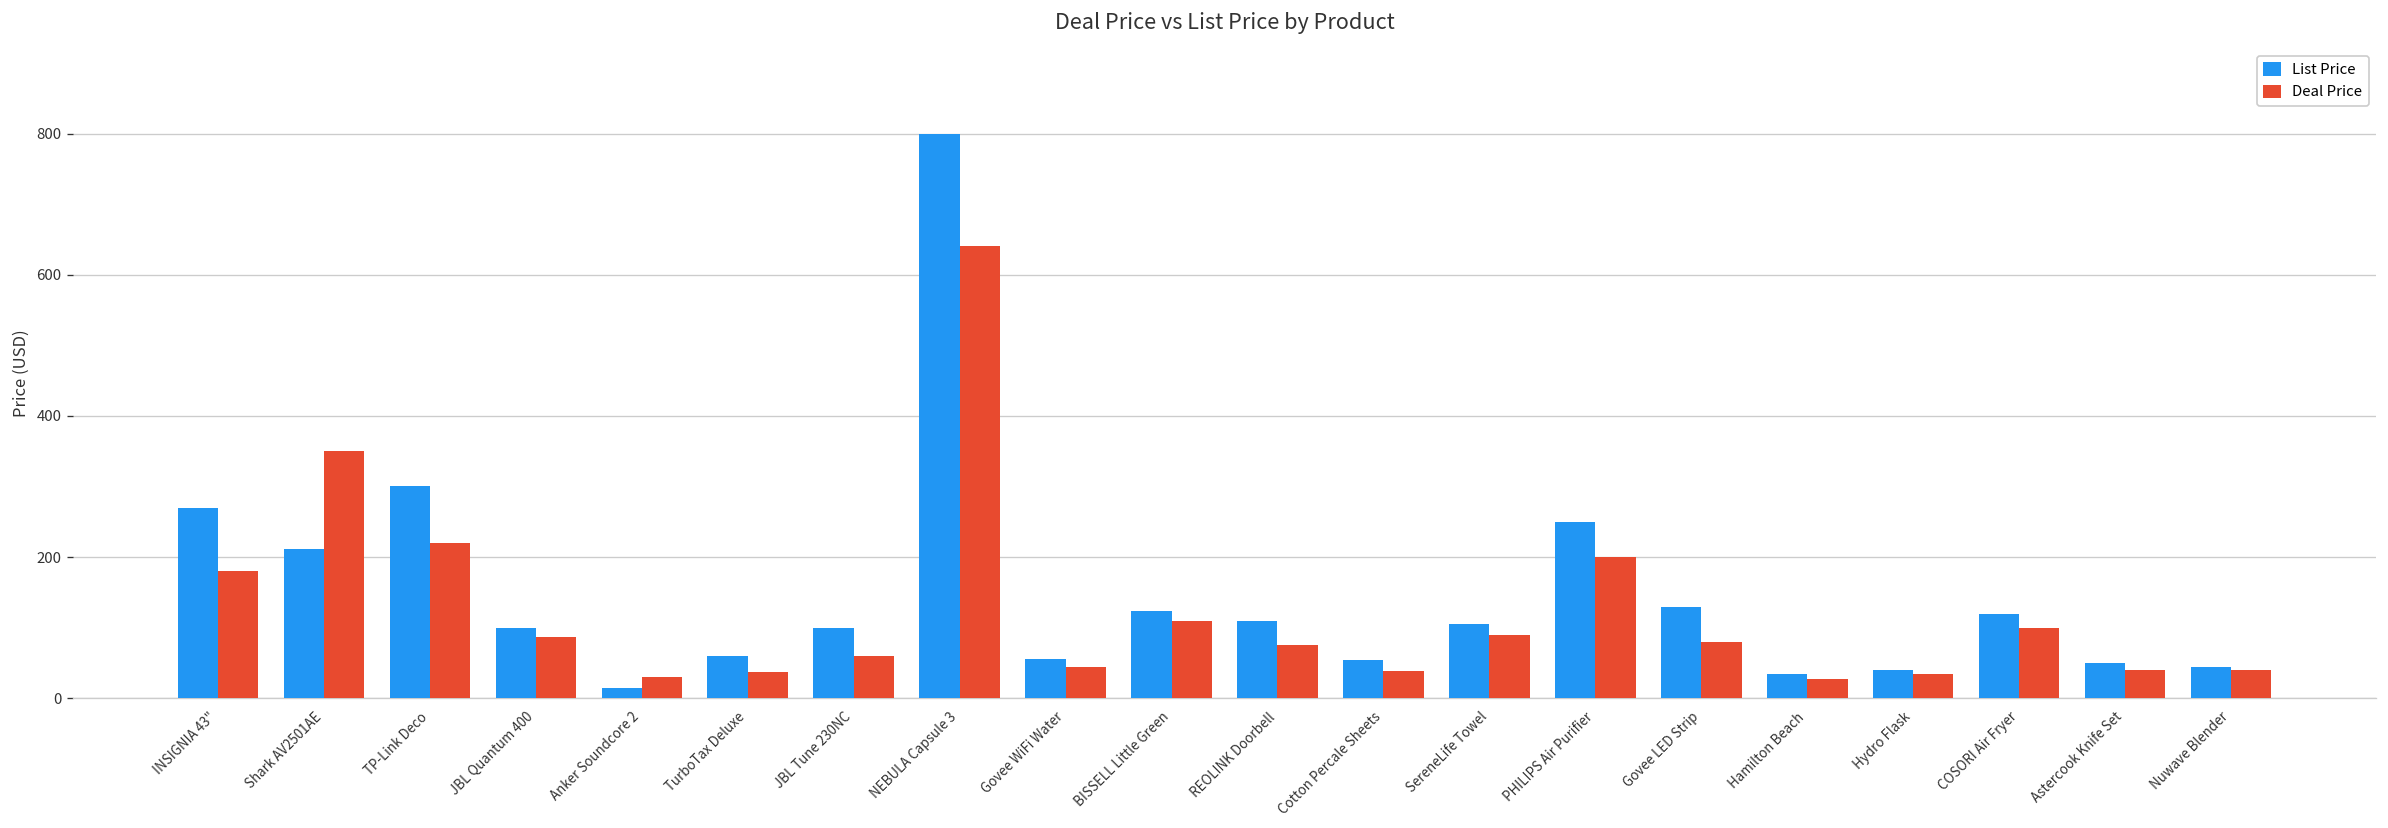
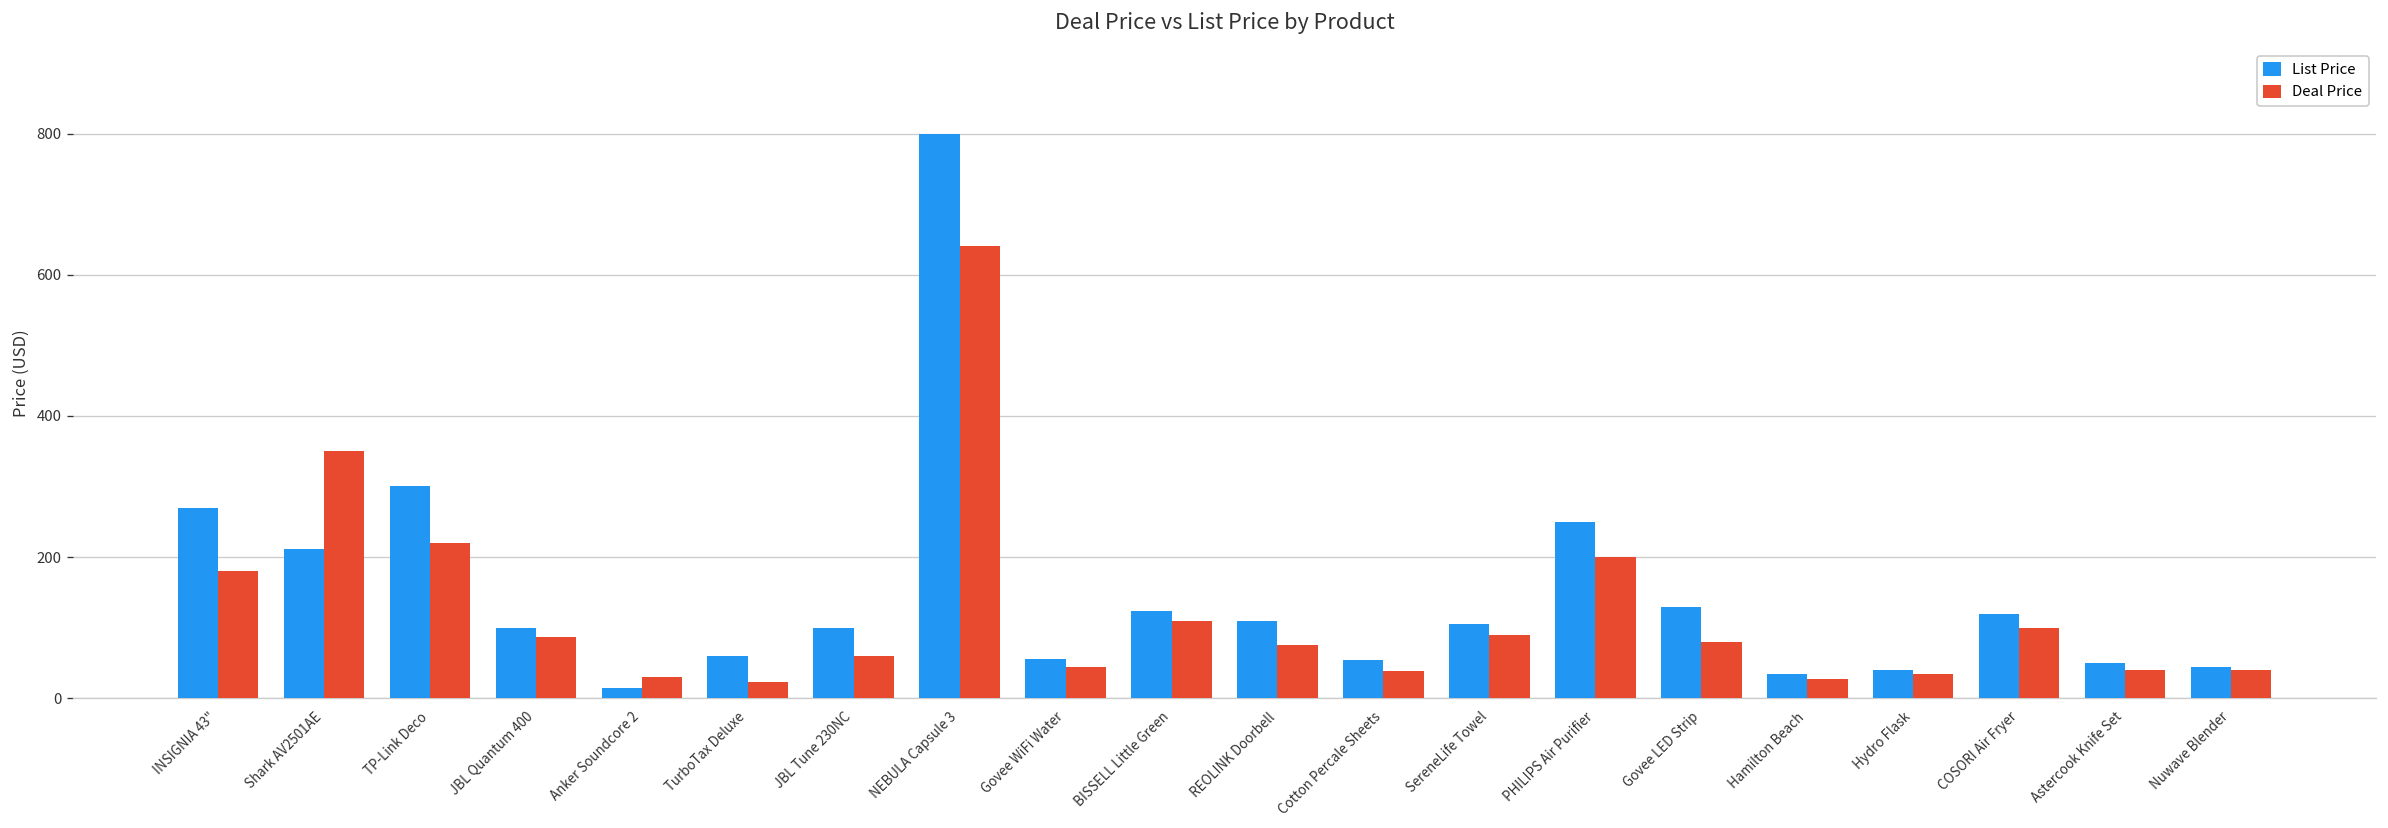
Deal Price, TurboTax Deluxe: 40 -> 20
